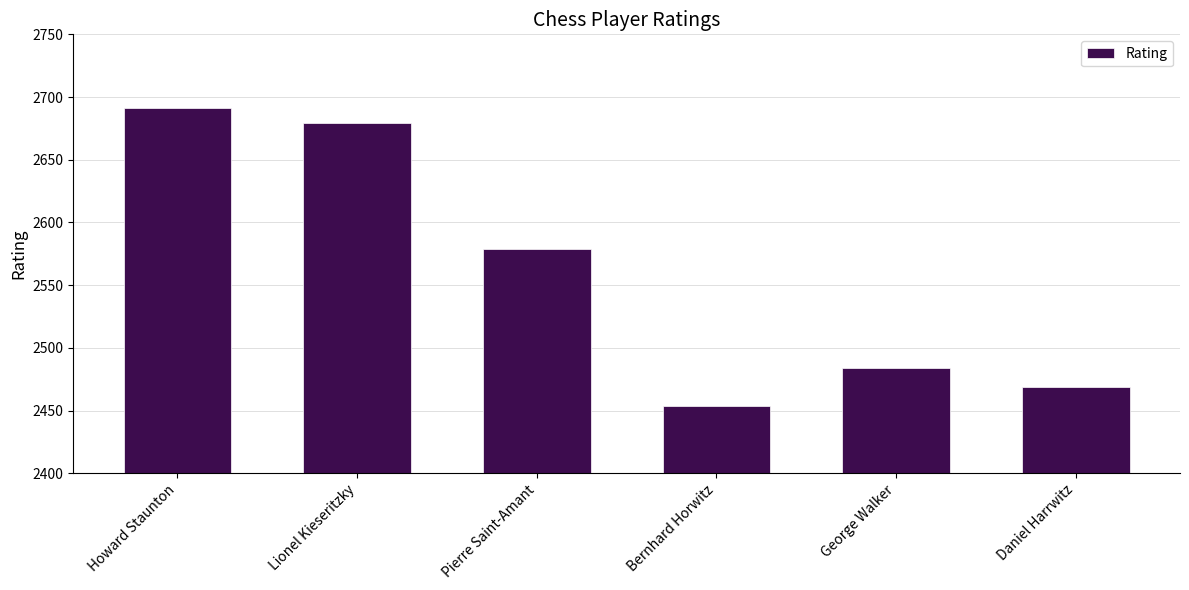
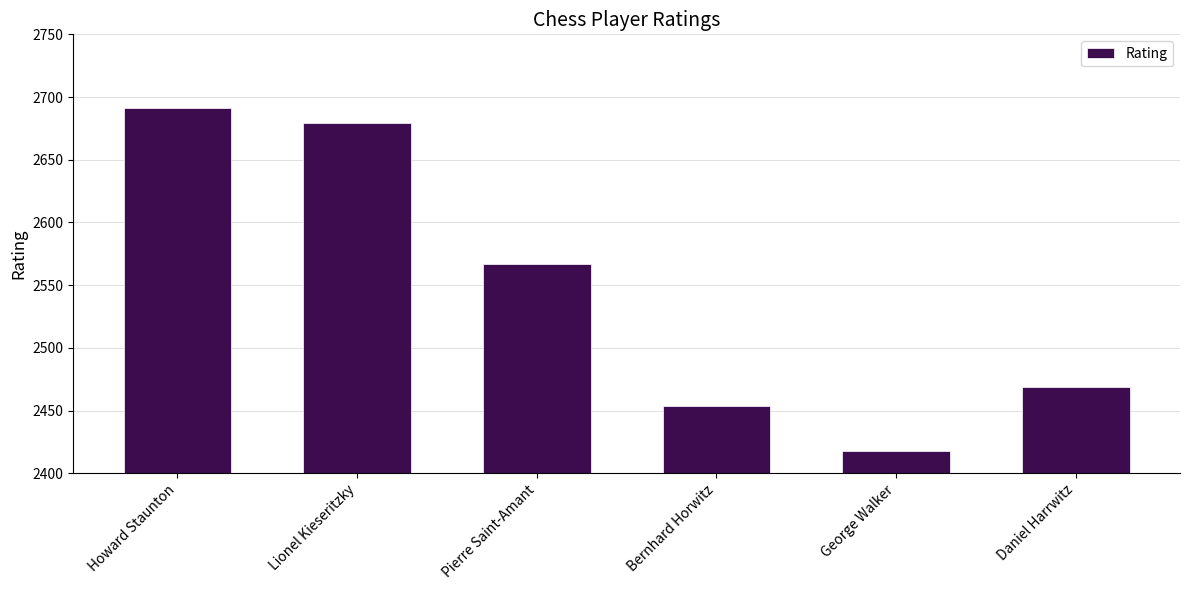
Pierre Saint-Amant: 2579 -> 2567
George Walker: 2484 -> 2418
